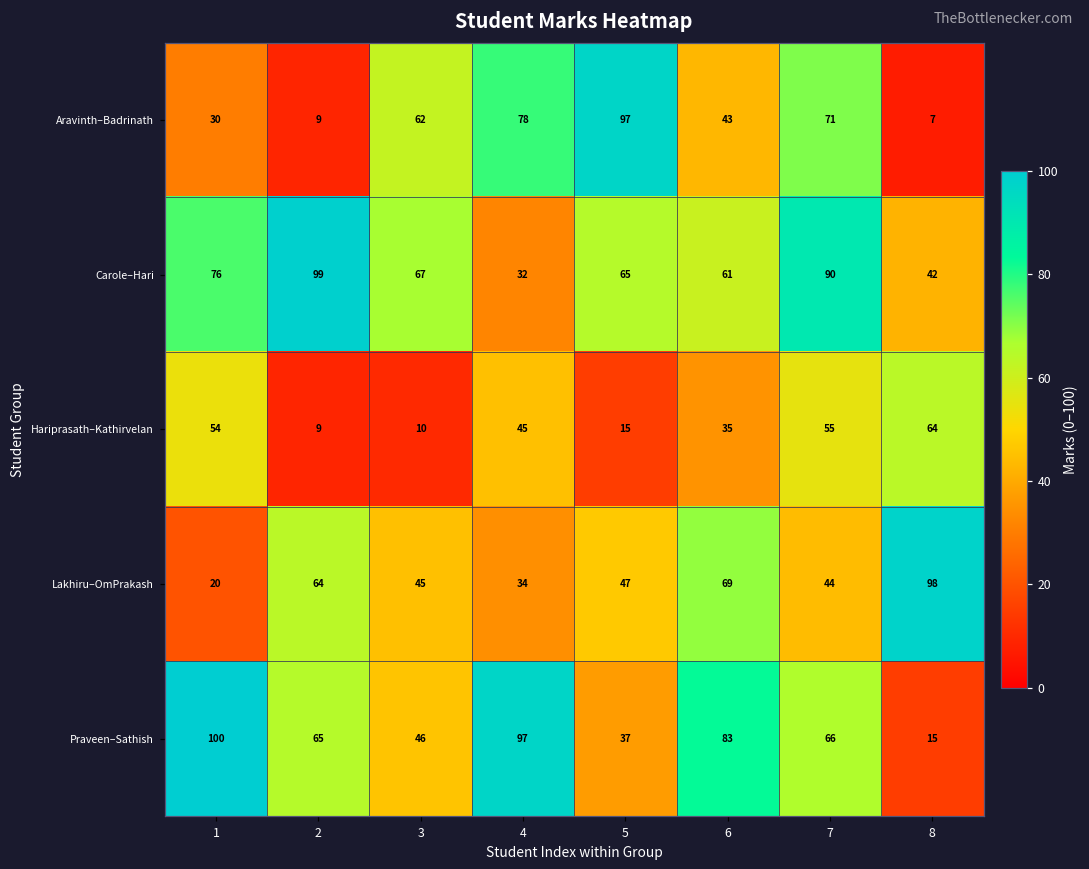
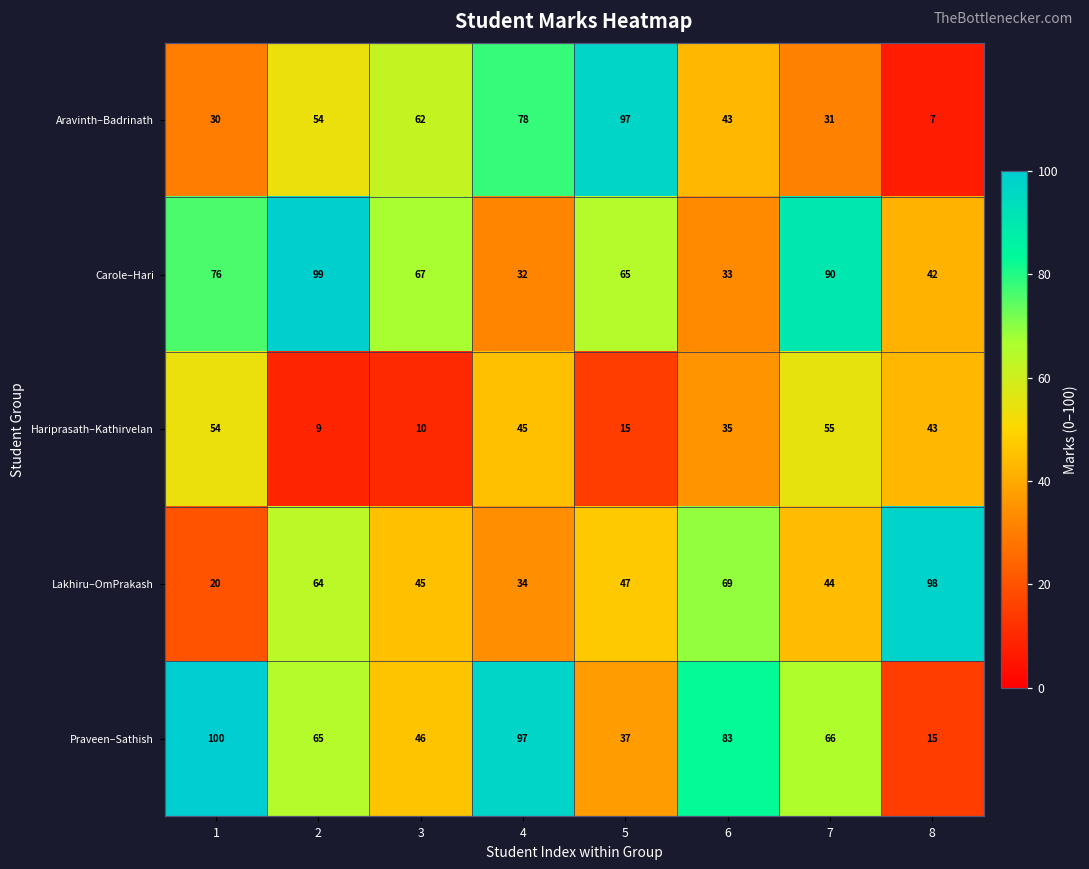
Aravinth–Badrinath, 2: 9 -> 54
Aravinth–Badrinath, 7: 71 -> 31
Carole–Hari, 6: 61 -> 33
Hariprasath–Kathirvelan, 8: 64 -> 43
